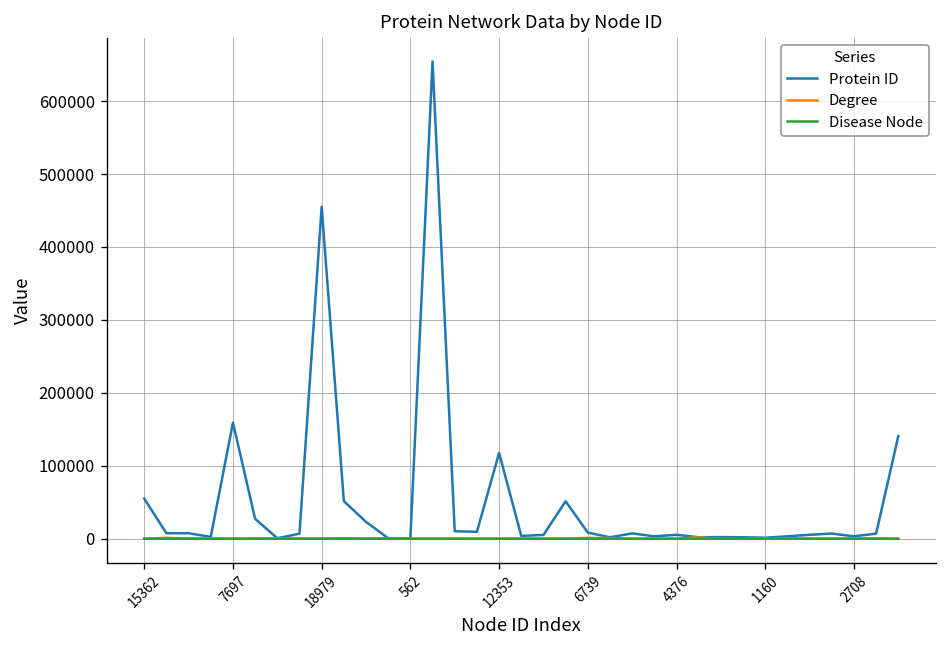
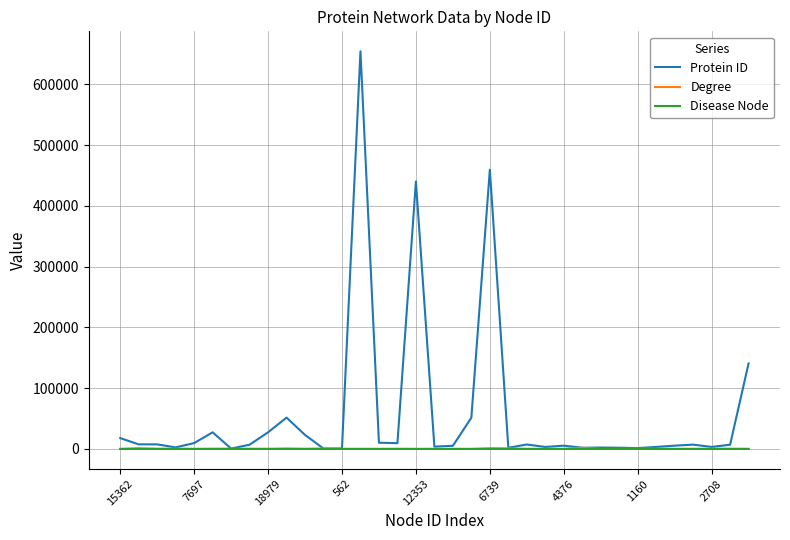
Protein ID, 15362: 60000 -> 20000
Protein ID, 7697: 160000 -> 10000
Protein ID, 18979: 460000 -> 30000
Protein ID, 12353: 120000 -> 440000
Protein ID, 6739: 10000 -> 460000
